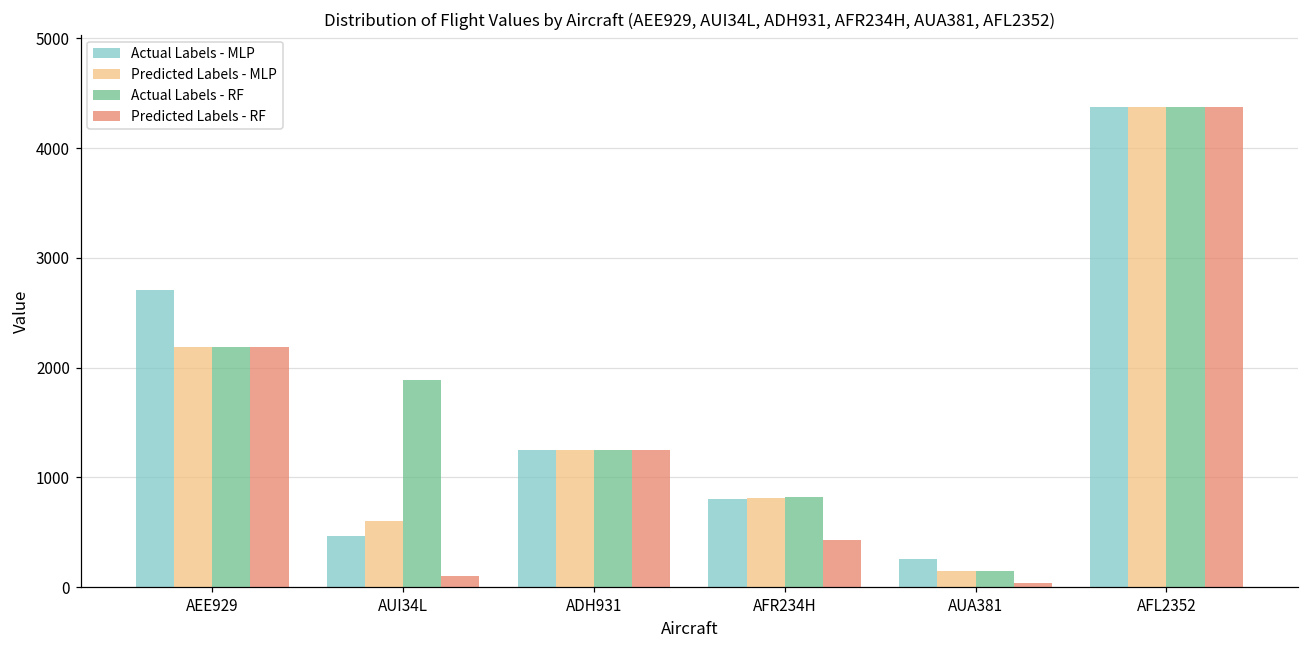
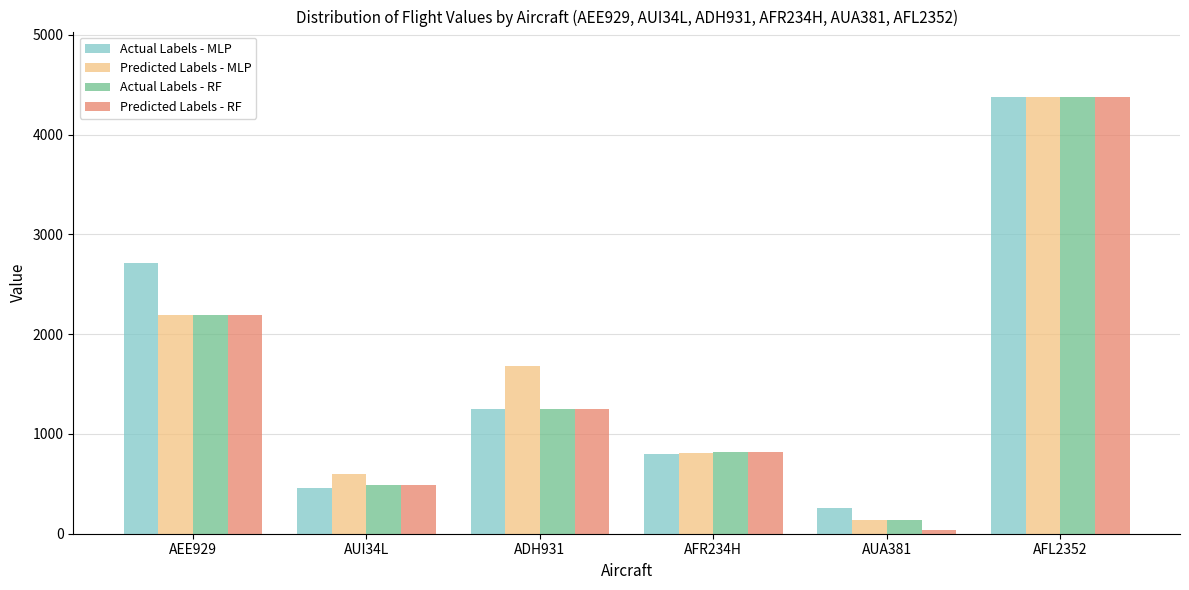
Actual Labels - RF, AUI34L: 1900 -> 500
Predicted Labels - RF, AUI34L: 100 -> 500
Predicted Labels - MLP, ADH931: 1200 -> 1700
Predicted Labels - RF, AFR234H: 400 -> 800
